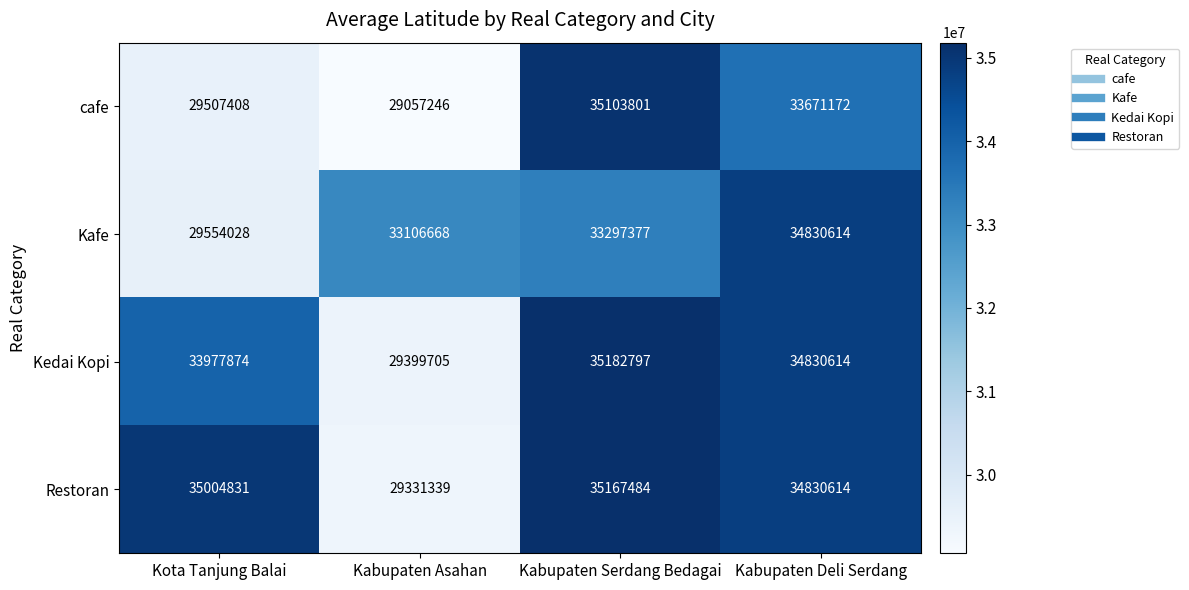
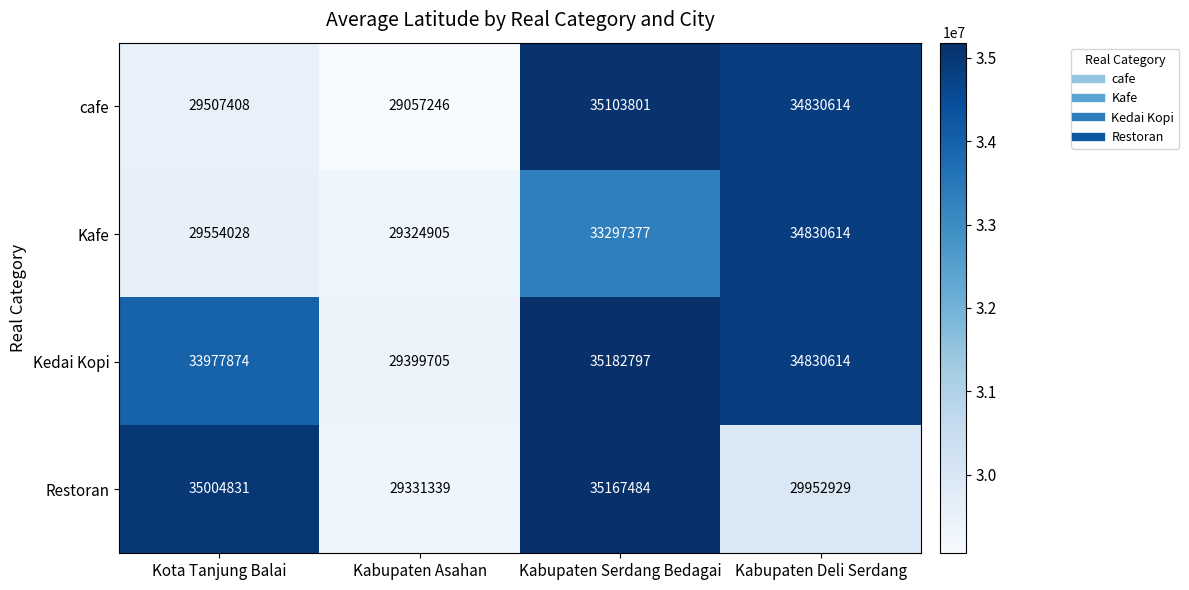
cafe, Kabupaten Deli Serdang: 33671172 -> 34830614
Kafe, Kabupaten Asahan: 33106668 -> 29324905
Restoran, Kabupaten Deli Serdang: 34830614 -> 29952929
